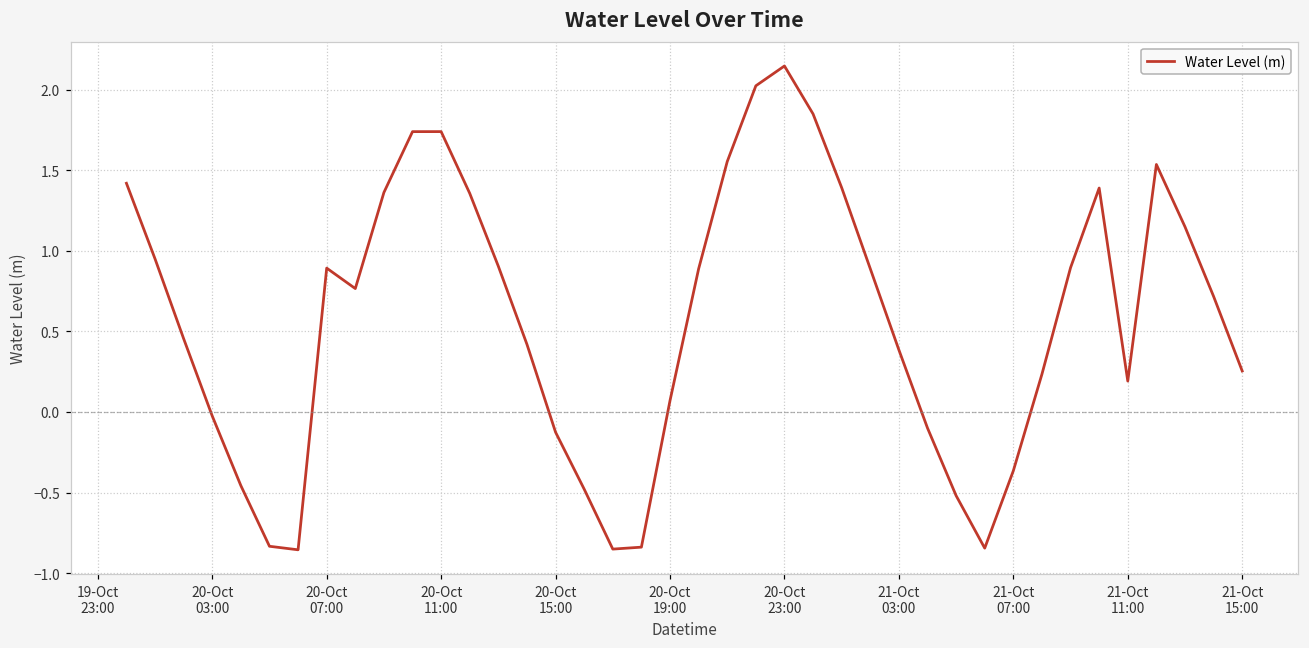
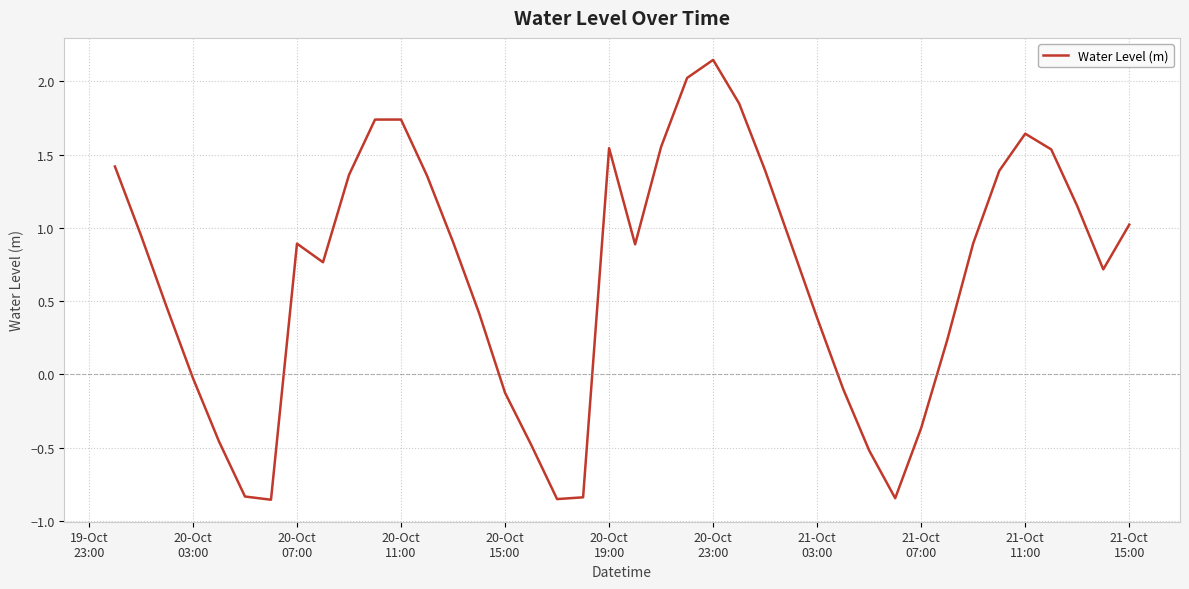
20-Oct 19:00: 0.07 -> 1.54
21-Oct 11:00: 0.19 -> 1.64
21-Oct 15:00: 0.25 -> 1.02
